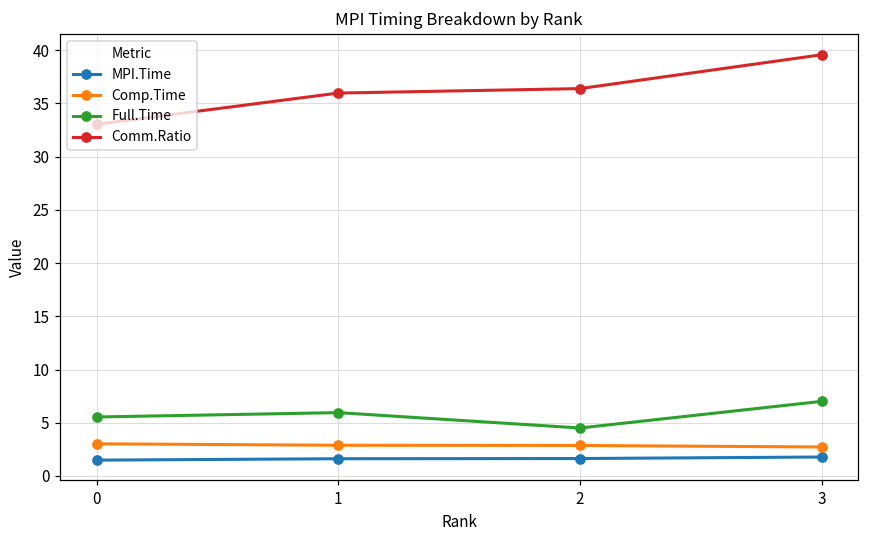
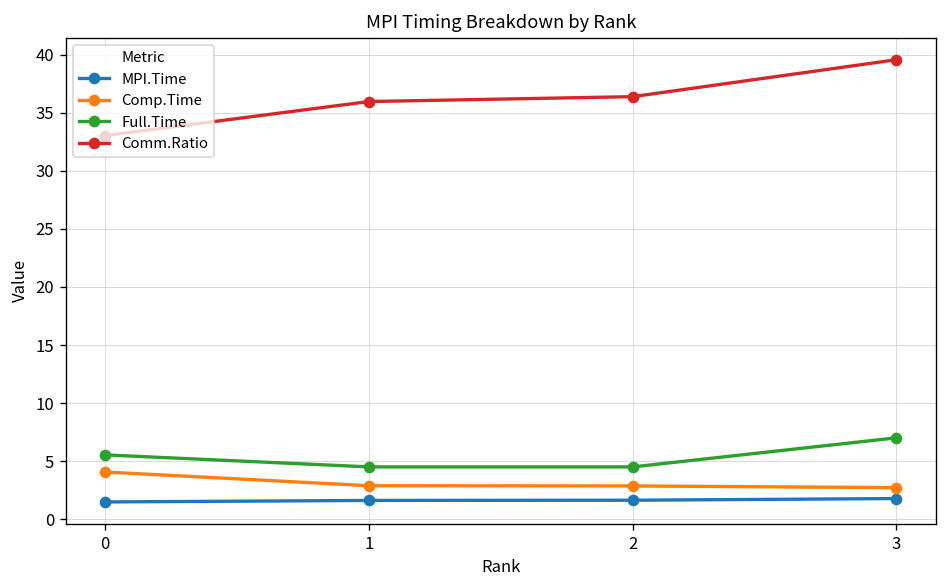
Comp.Time, 0: 3 -> 4
Full.Time, 1: 6 -> 5
